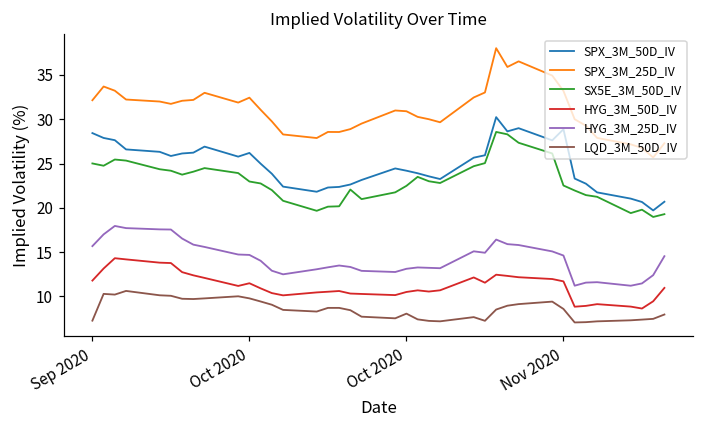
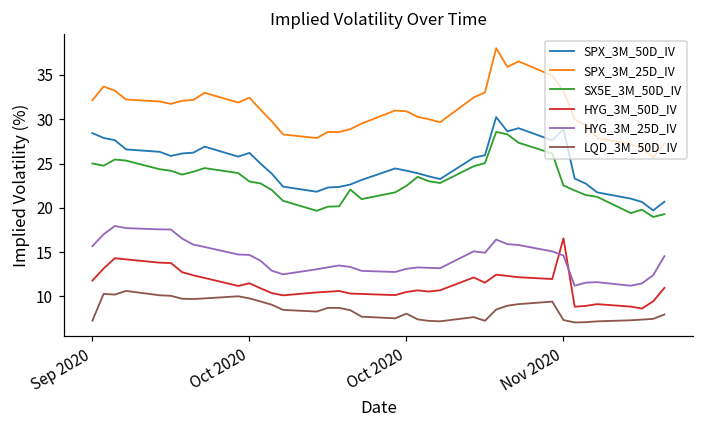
HYG_3M_50D_IV, Nov 2020: 12 -> 17
LQD_3M_50D_IV, Nov 2020: 9 -> 7
